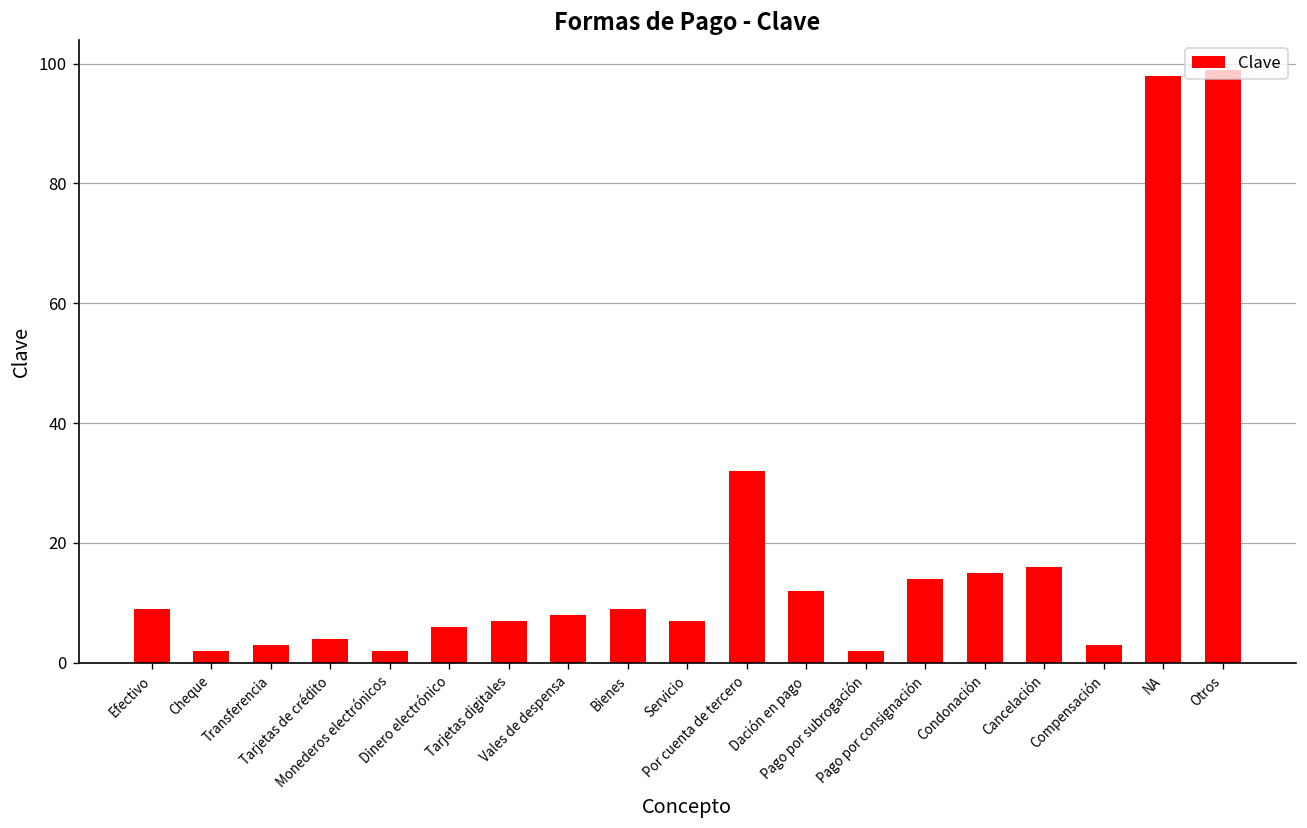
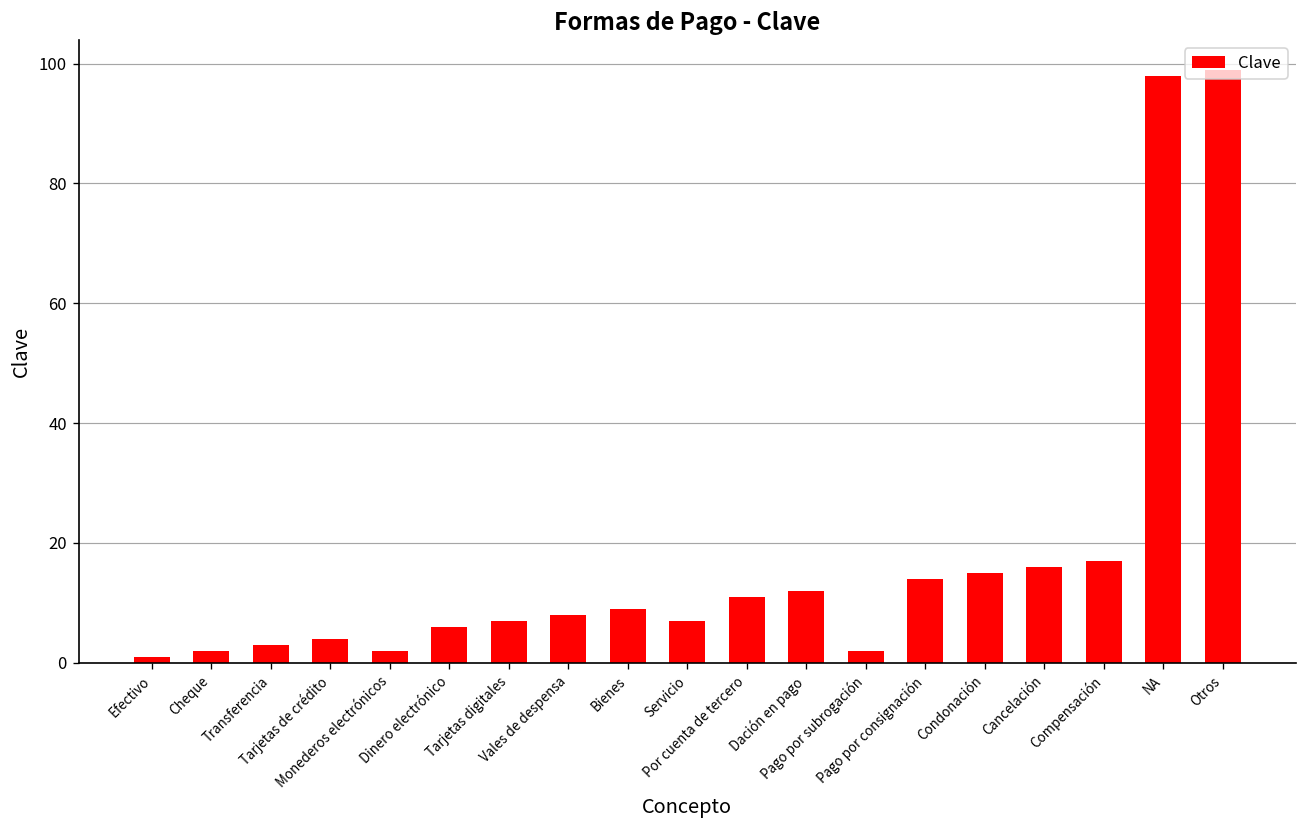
Efectivo: 9 -> 1
Por cuenta de tercero: 32 -> 11
Compensación: 3 -> 17
